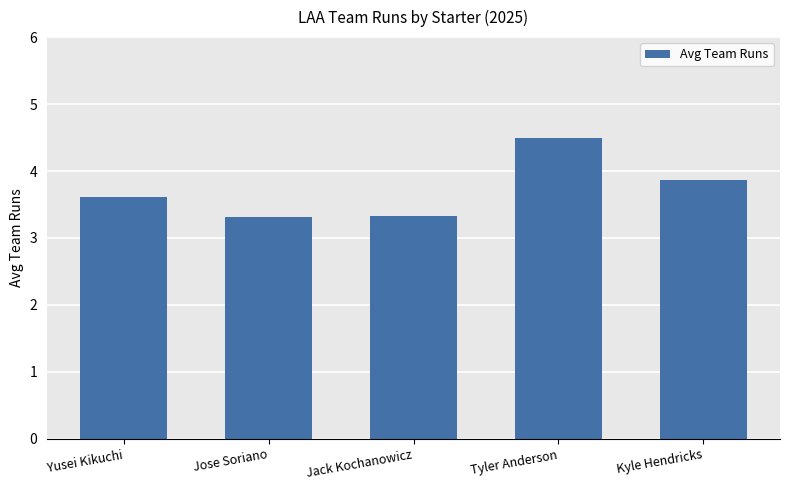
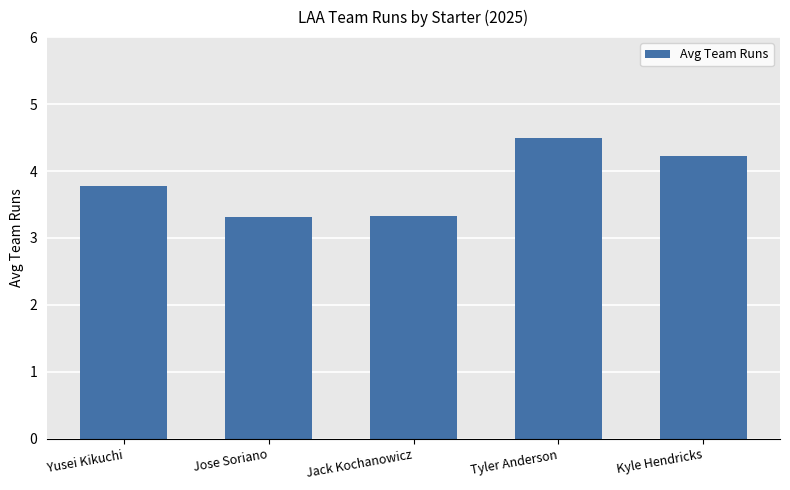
Yusei Kikuchi: 3.6 -> 3.8
Kyle Hendricks: 3.9 -> 4.2
